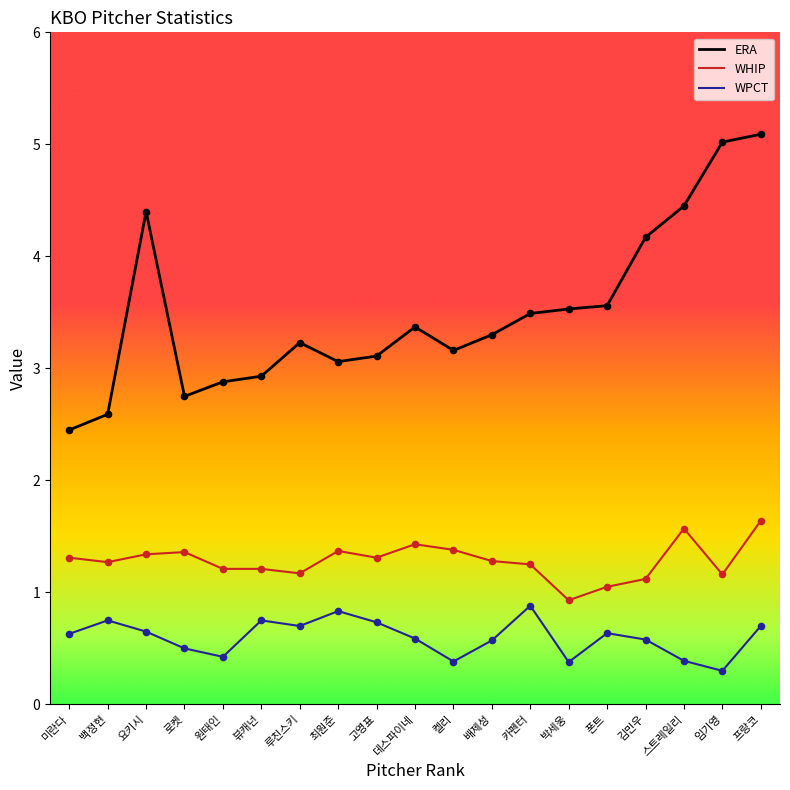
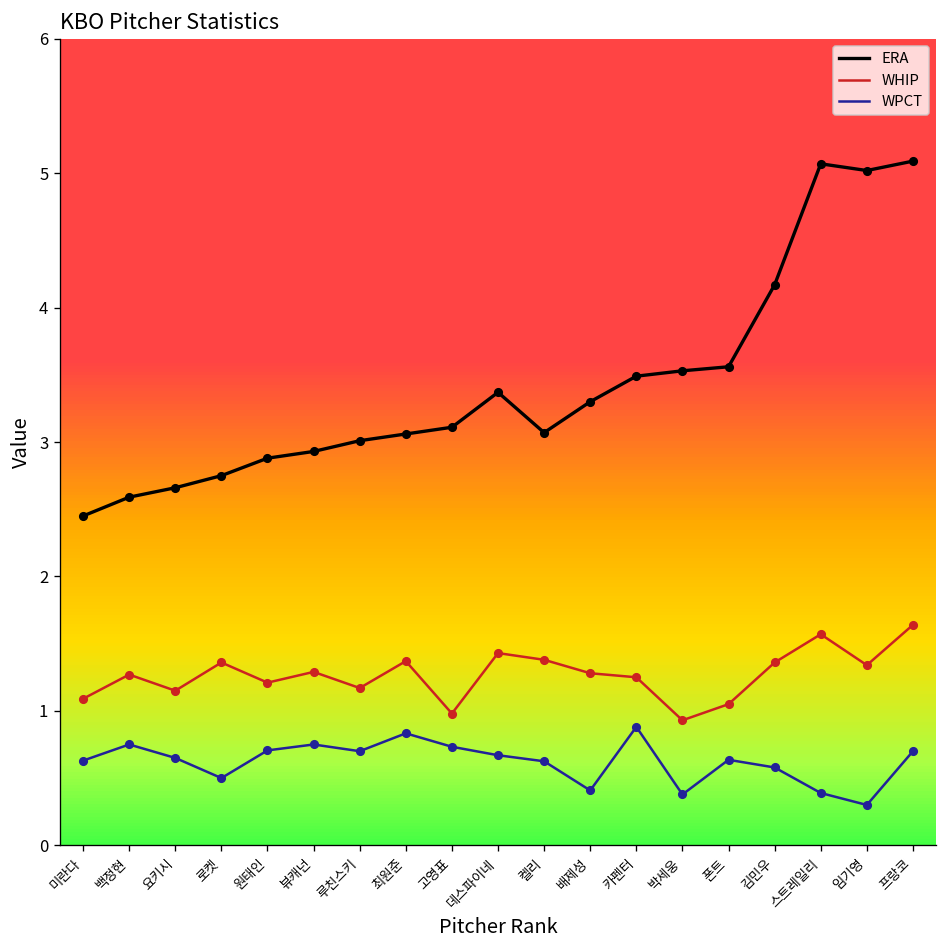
WHIP, 미란다: 1.31 -> 1.09
ERA, 요키시: 4.40 -> 2.66
WHIP, 요키시: 1.34 -> 1.15
WPCT, 원태인: 0.43 -> 0.71
WHIP, 뷰캐넌: 1.21 -> 1.29
ERA, 루친스키: 3.23 -> 3.01
WHIP, 고영표: 1.31 -> 0.98
WPCT, 데스파이네: 0.59 -> 0.67
ERA, 켈리: 3.16 -> 3.07
WPCT, 켈리: 0.38 -> 0.63
WPCT, 배제성: 0.57 -> 0.41
WHIP, 김민우: 1.12 -> 1.36
ERA, 스트레일리: 4.45 -> 5.07
WHIP, 임기영: 1.16 -> 1.34
